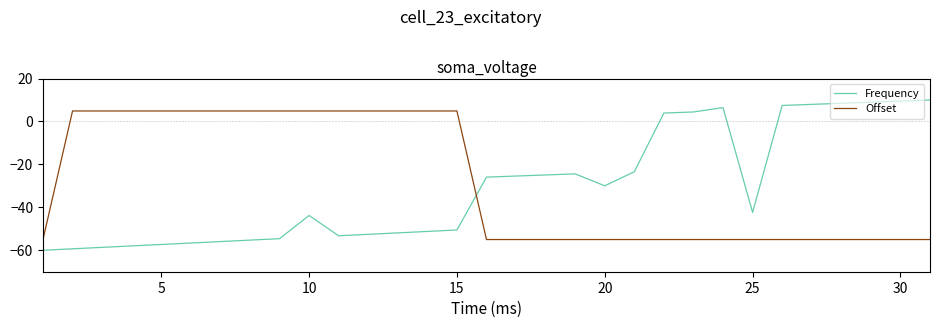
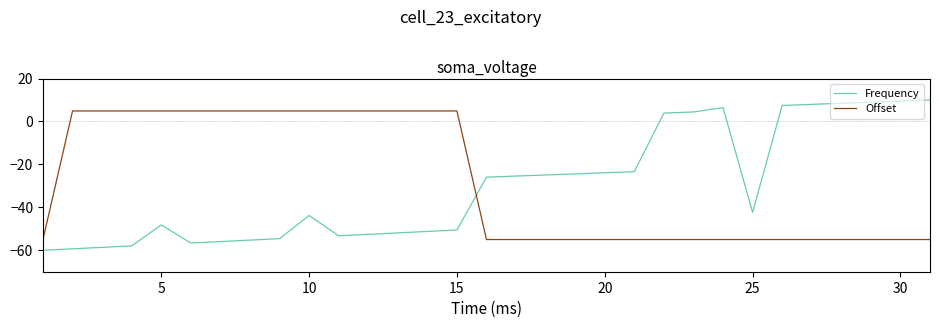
Frequency, 5: -57 -> -48
Frequency, 20: -30 -> -24
